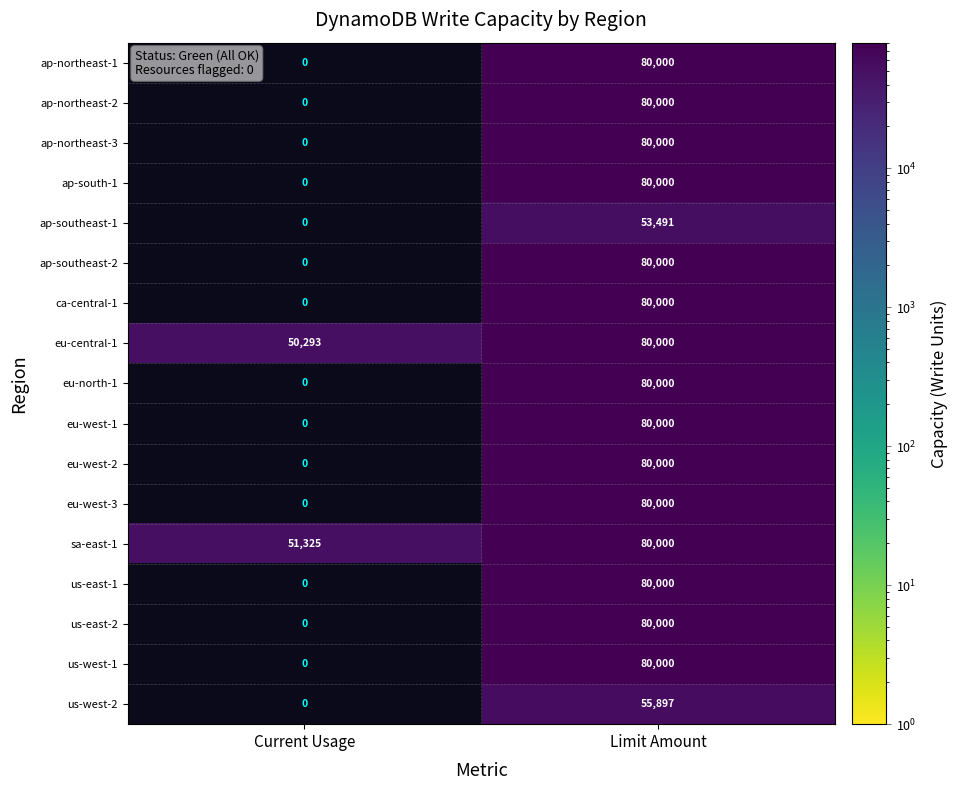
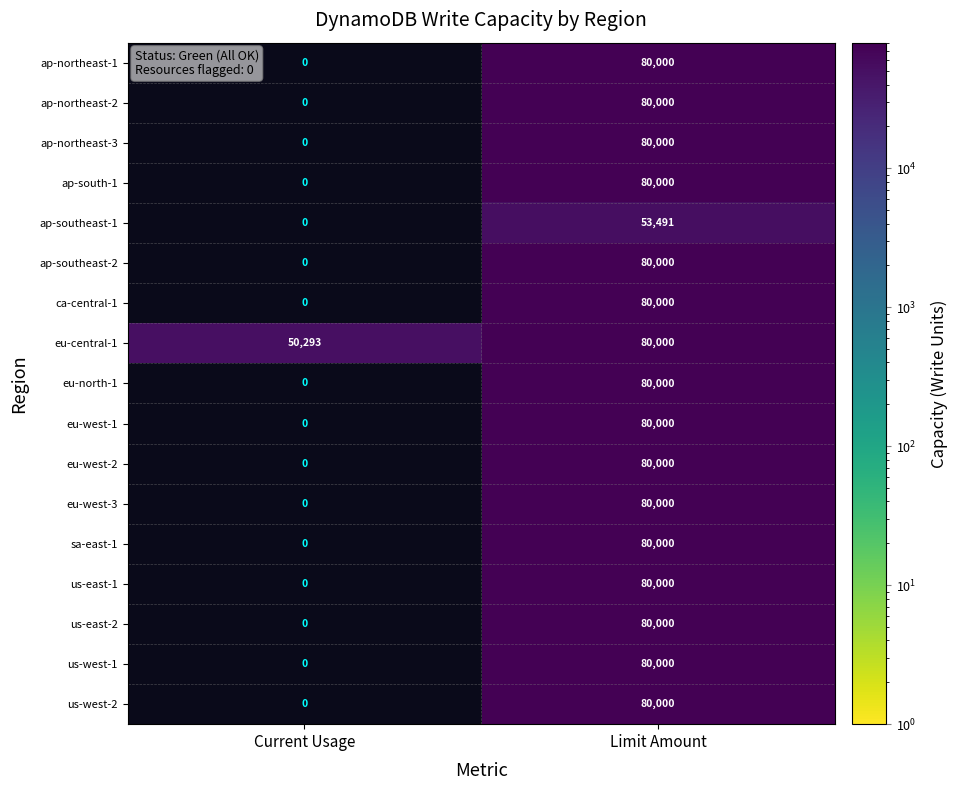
sa-east-1, Current Usage: 51,325 -> 0
us-west-2, Limit Amount: 55,897 -> 80,000
